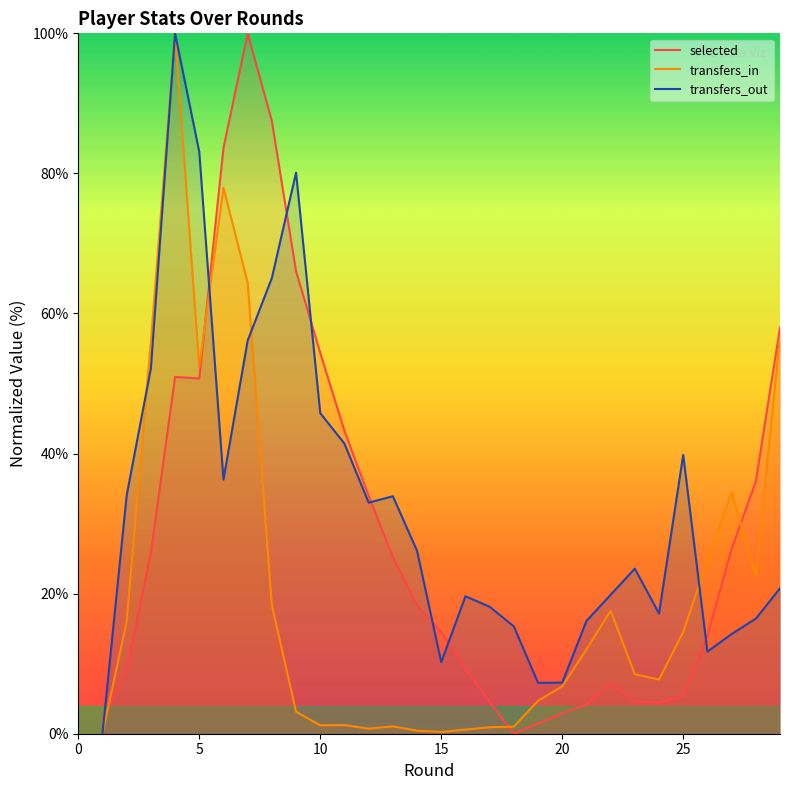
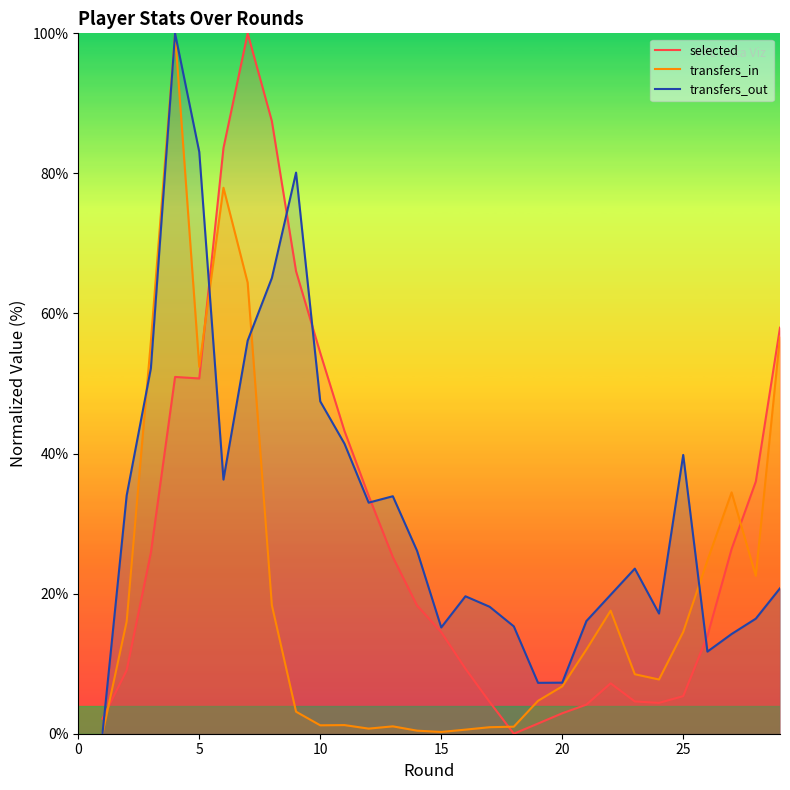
transfers_out, 10: 46% -> 47%
transfers_out, 15: 10% -> 15%
